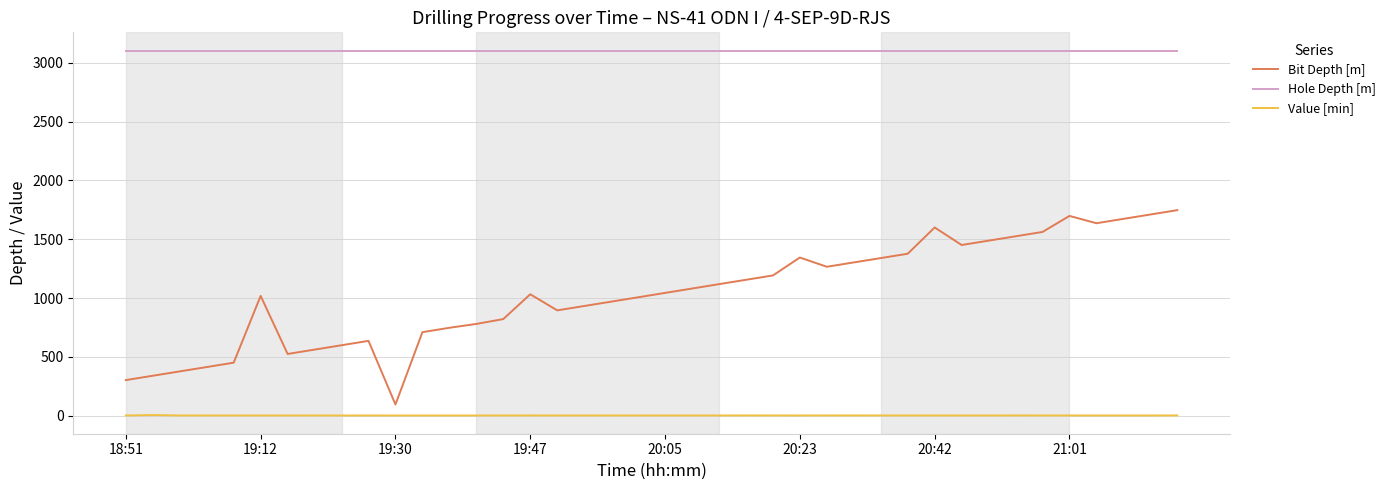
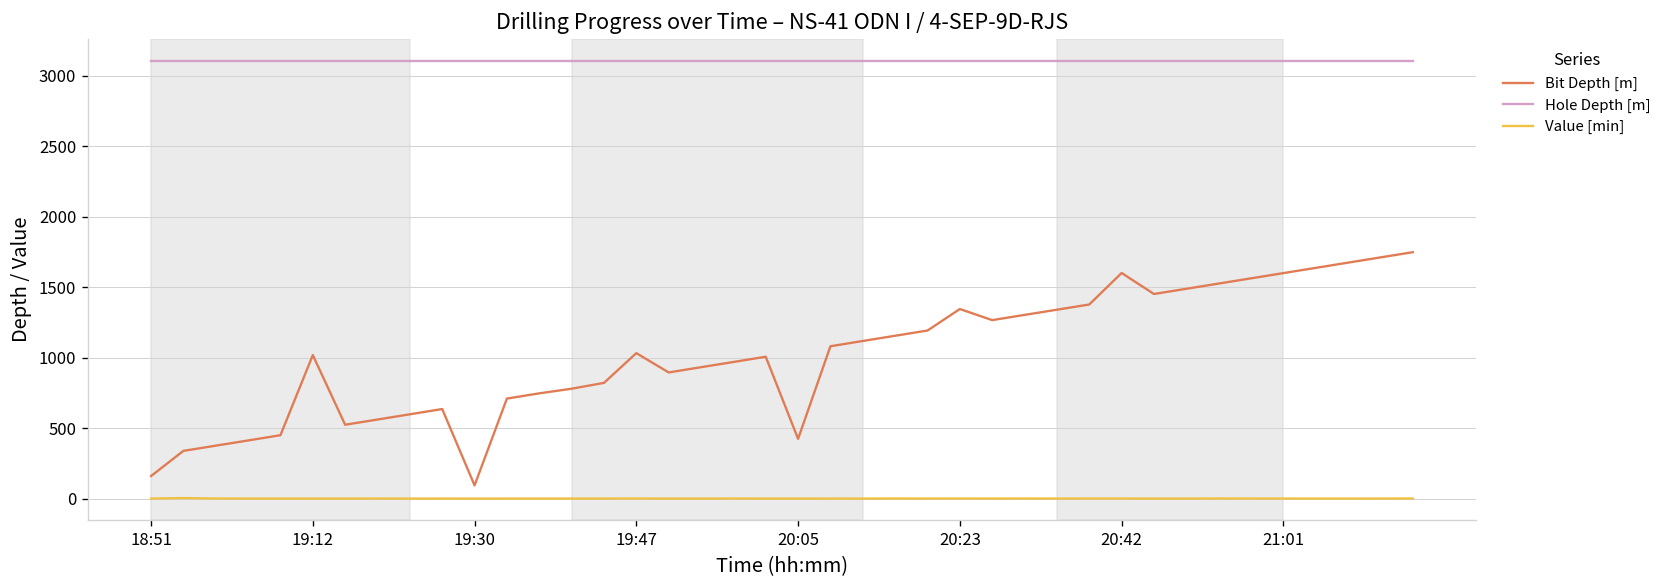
Bit Depth [m], 18:51: 300 -> 160
Bit Depth [m], 20:05: 1040 -> 420
Bit Depth [m], 21:01: 1700 -> 1600
